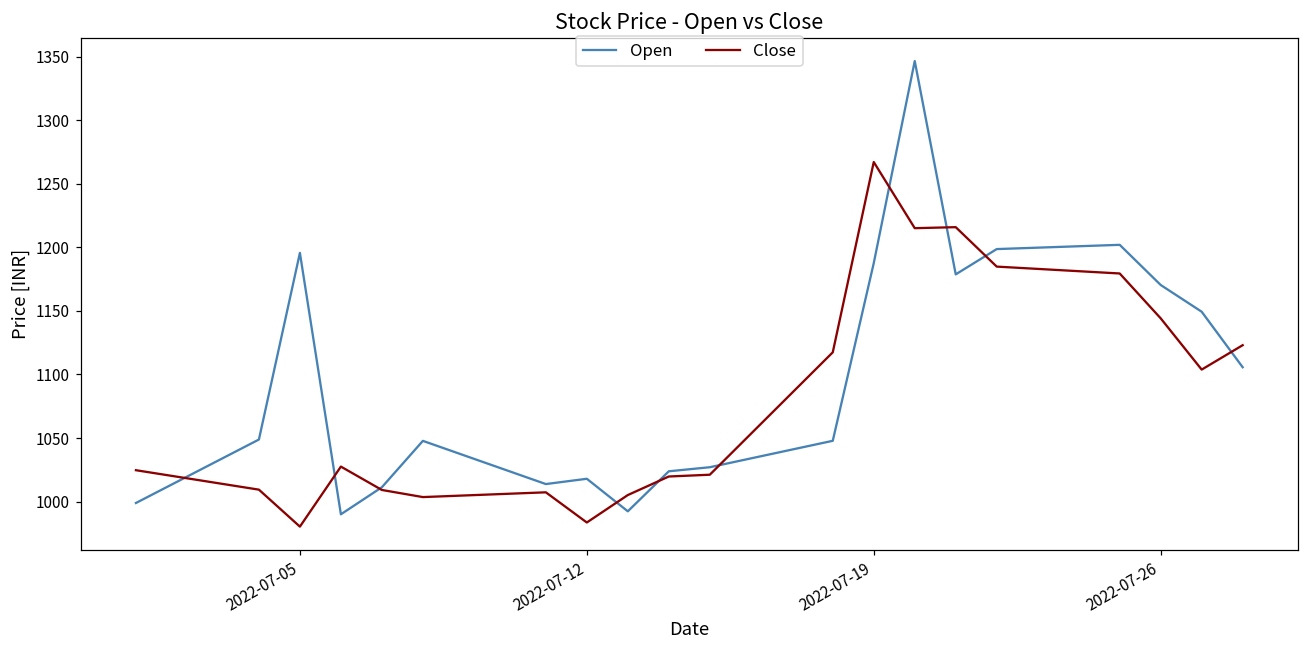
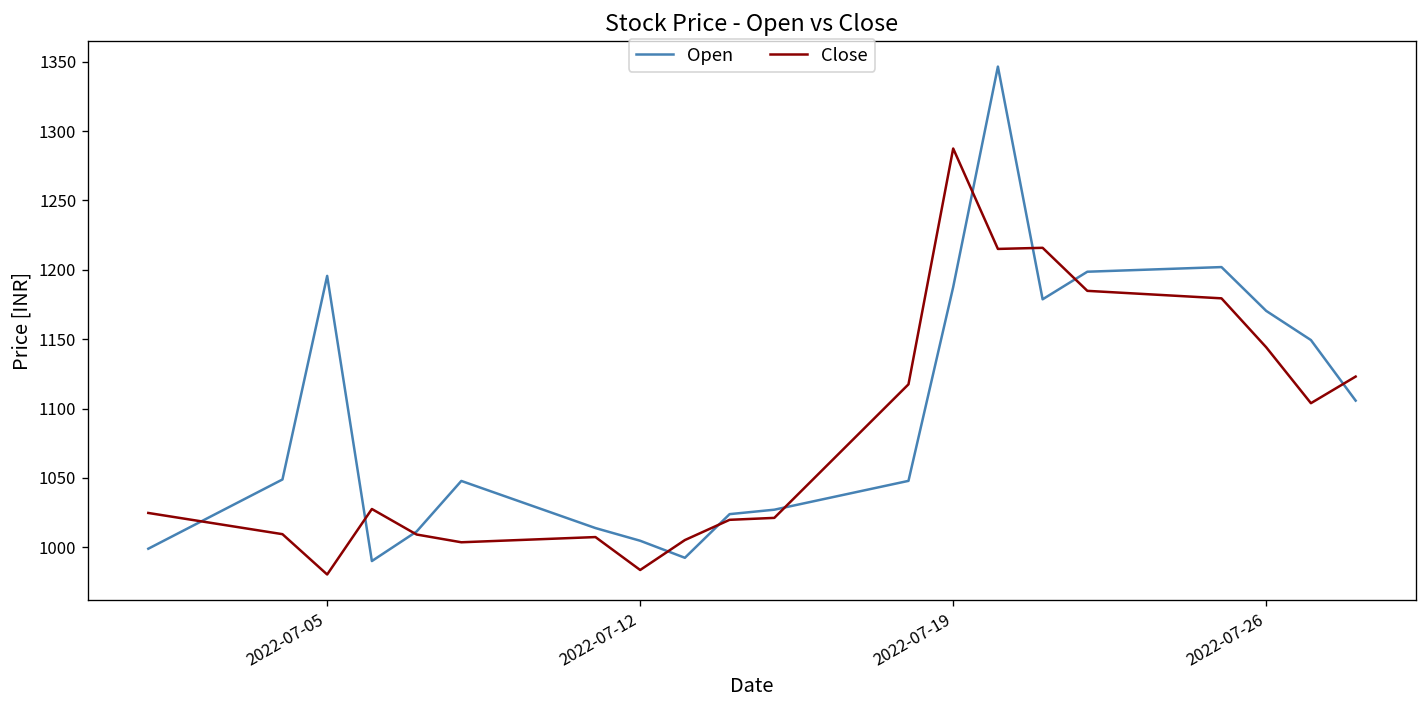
Open, 2022-07-12: 1018 -> 1005
Close, 2022-07-19: 1267 -> 1287
